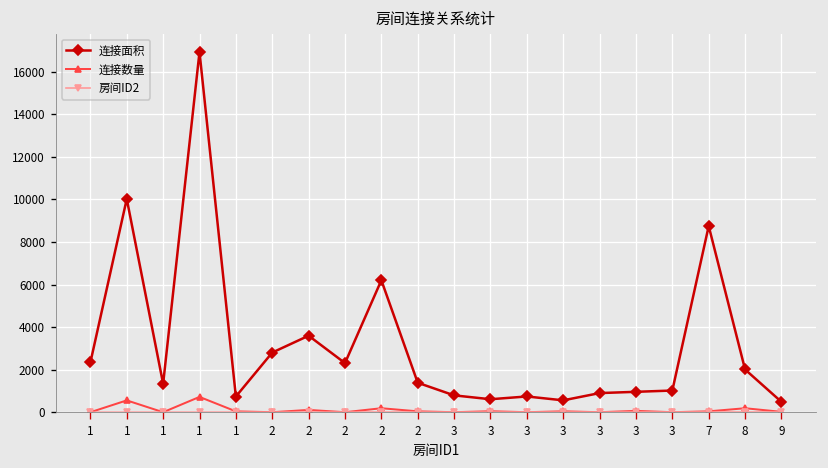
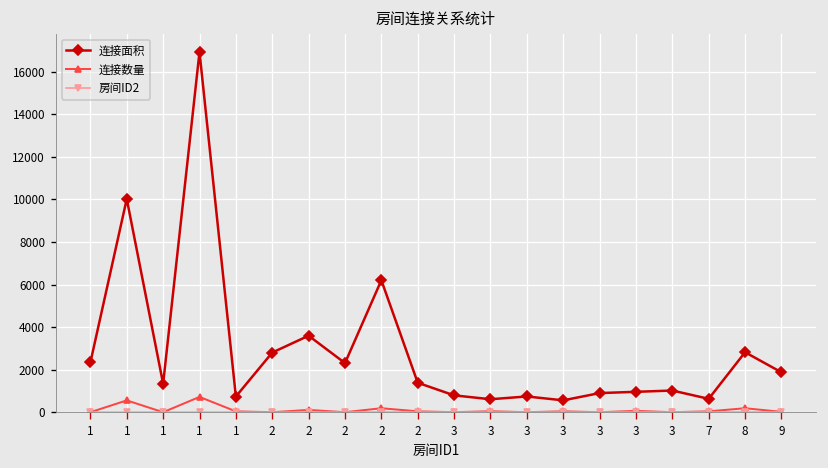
连接面积, 7: 8800 -> 600
连接面积, 8: 2000 -> 2800
连接面积, 9: 500 -> 1900
